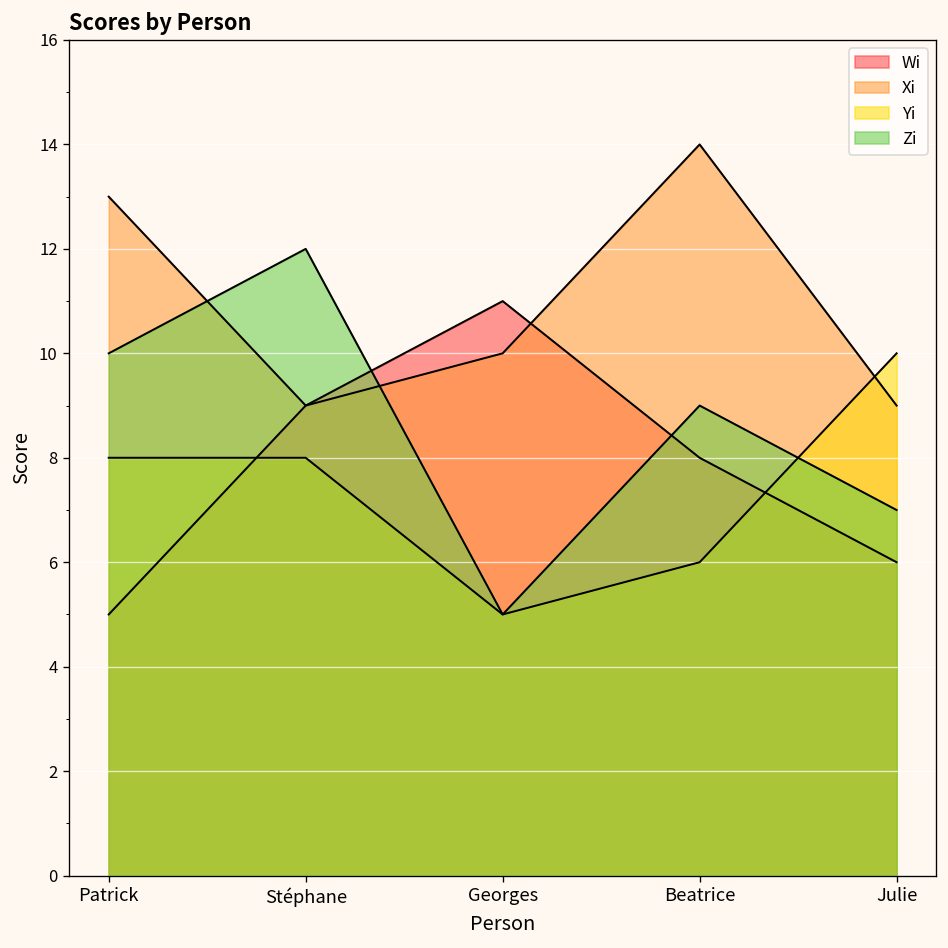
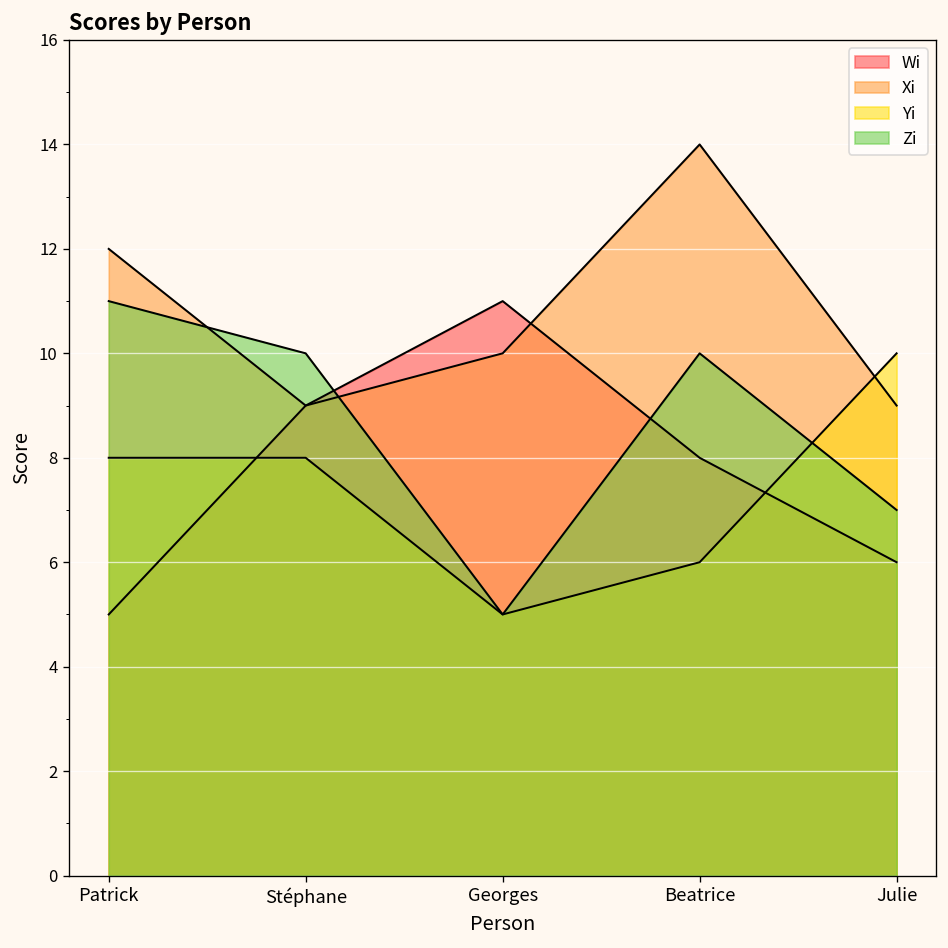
Xi, Patrick: 13 -> 12
Zi, Patrick: 10 -> 11
Zi, Stéphane: 12 -> 10
Zi, Beatrice: 9 -> 10
